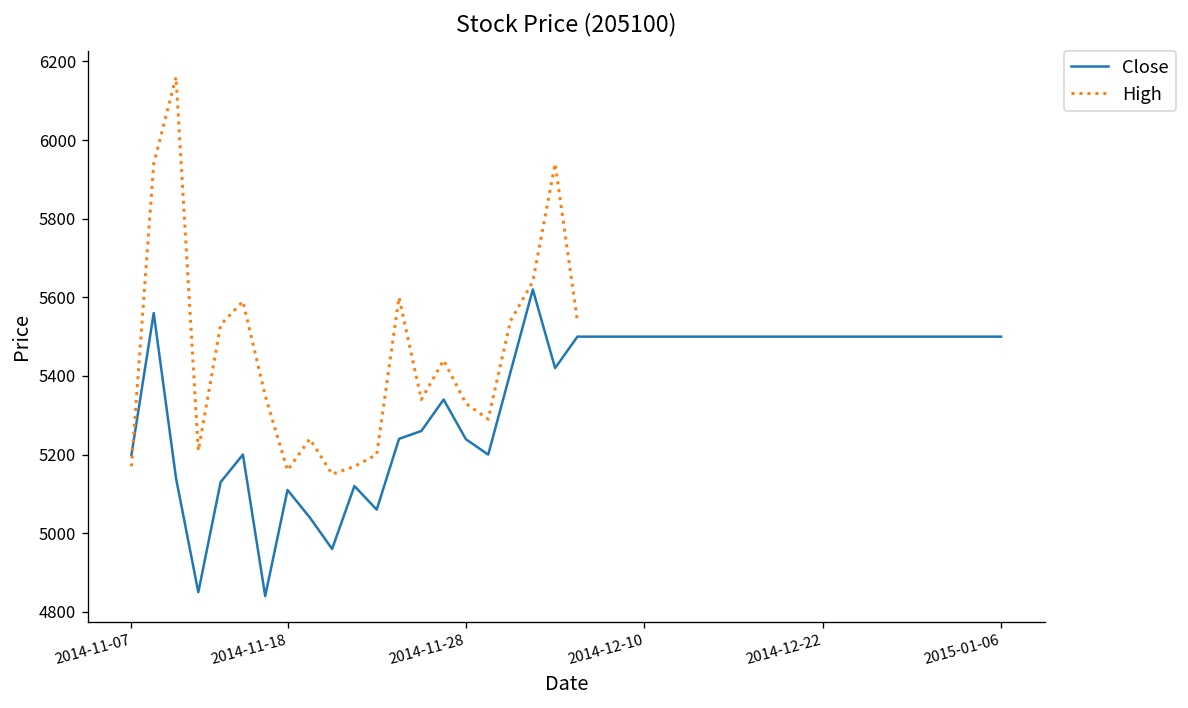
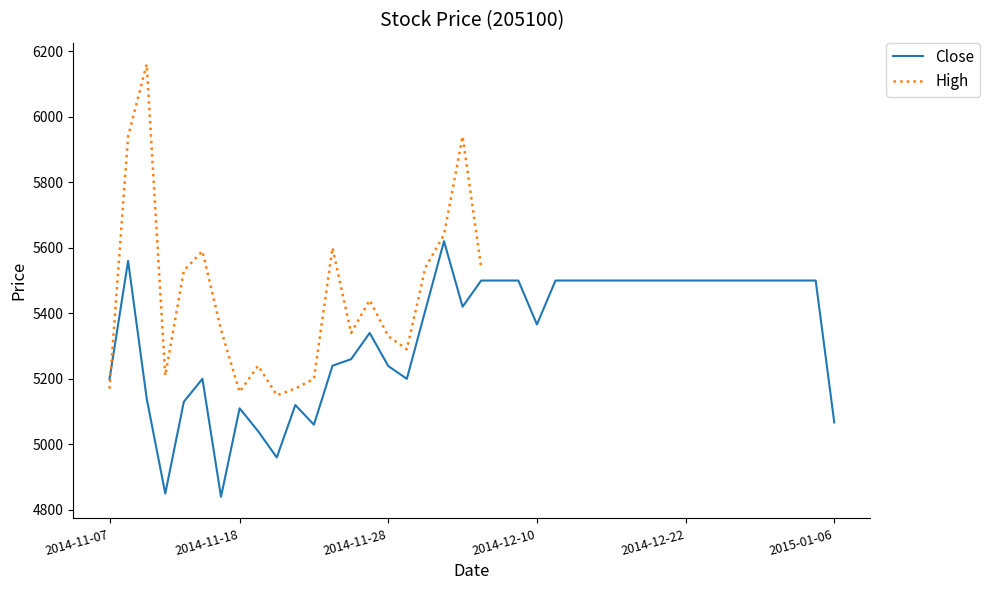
Close, 2014-12-10: 5500 -> 5370
Close, 2015-01-06: 5500 -> 5070
